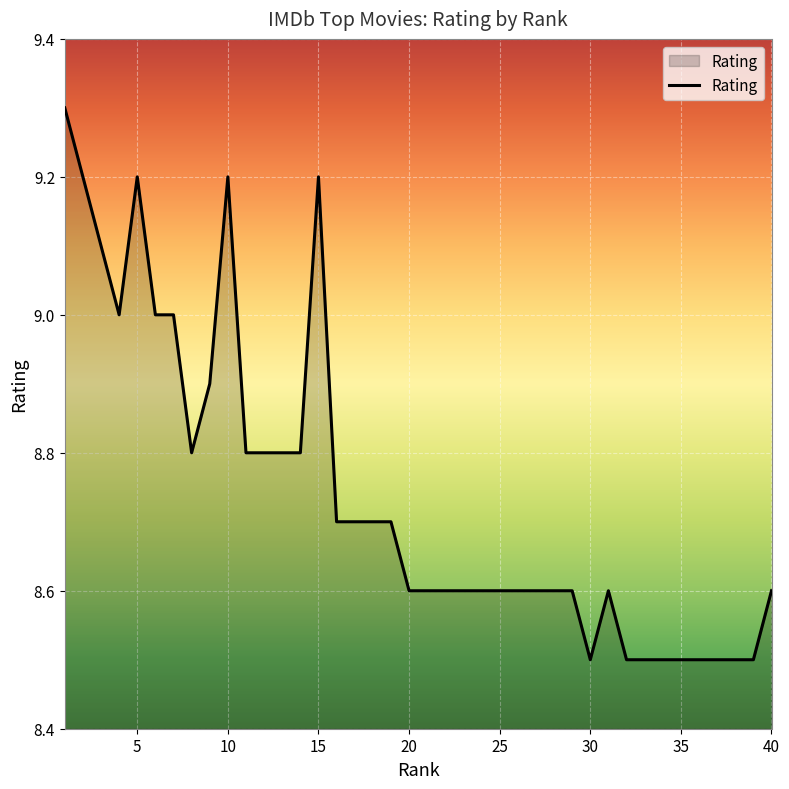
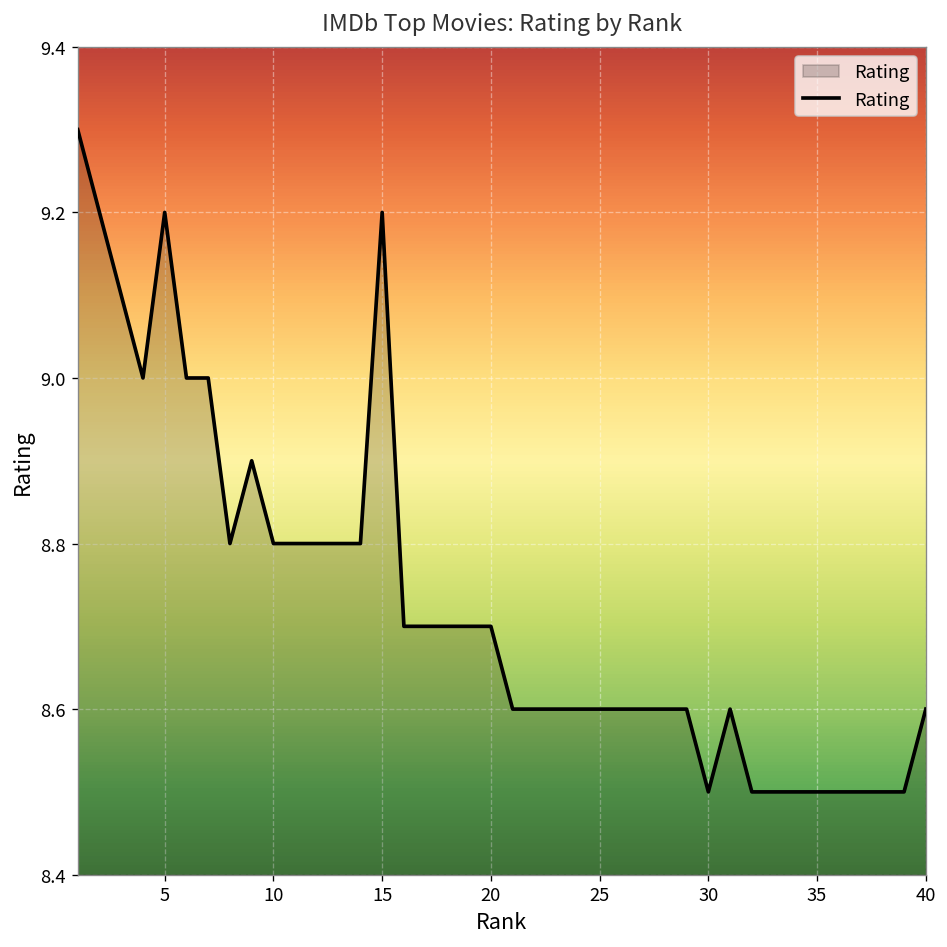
10: 9.2 -> 8.8
20: 8.6 -> 8.7
